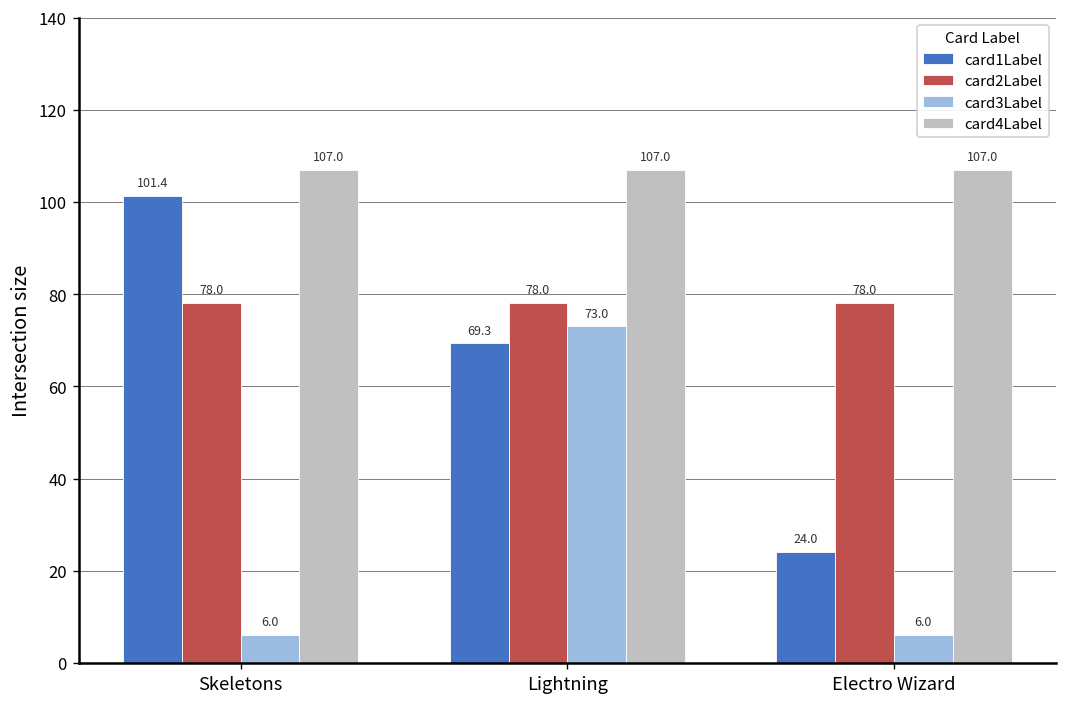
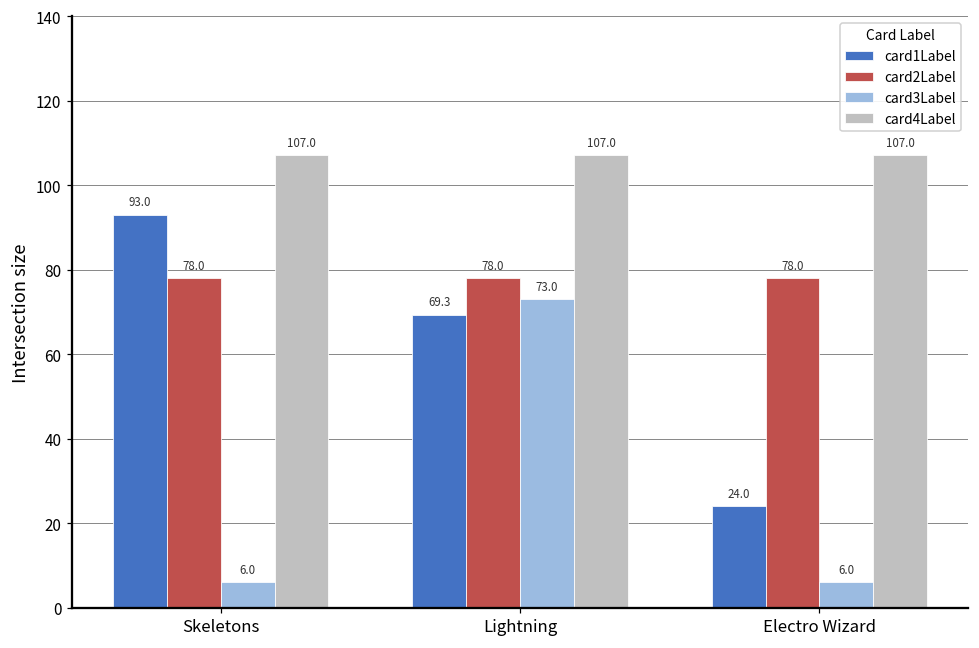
card1Label, Skeletons: 101.4 -> 93.0
